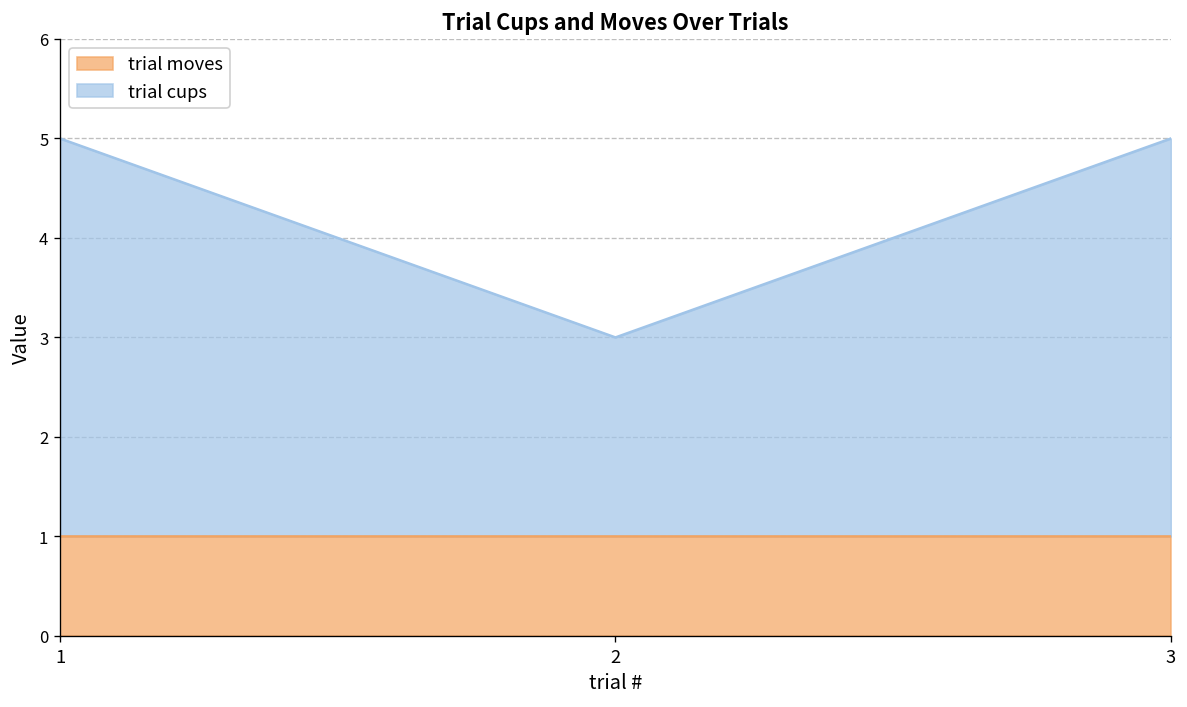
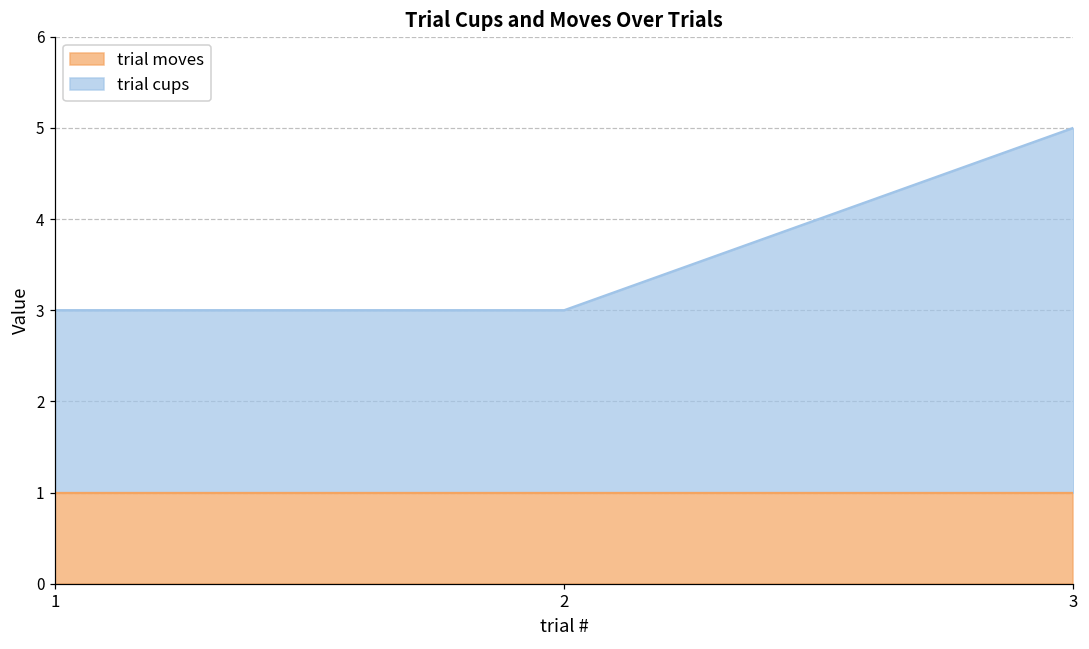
trial cups, 1: 4 -> 2
